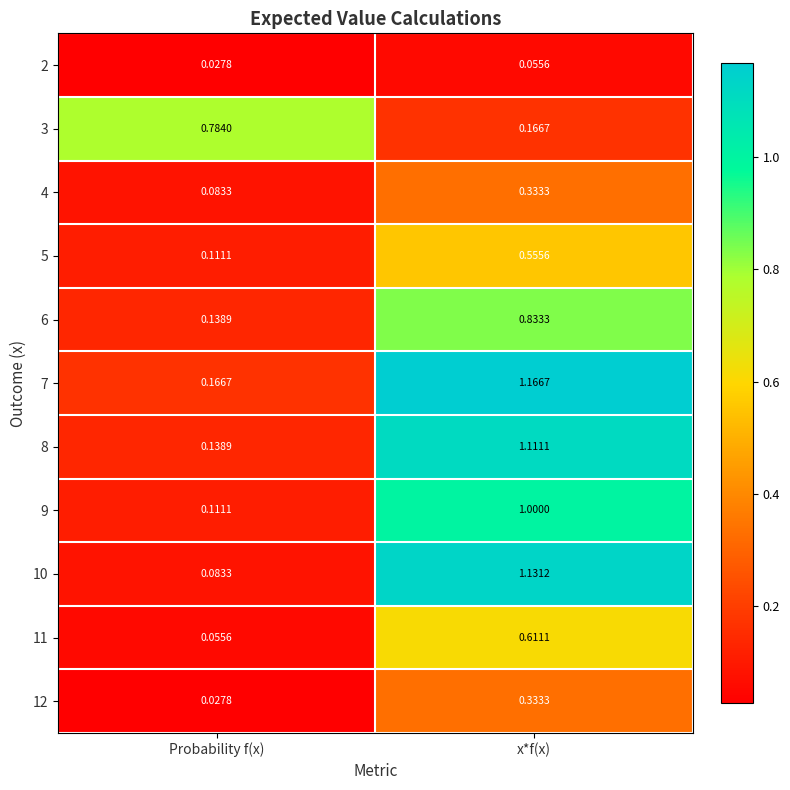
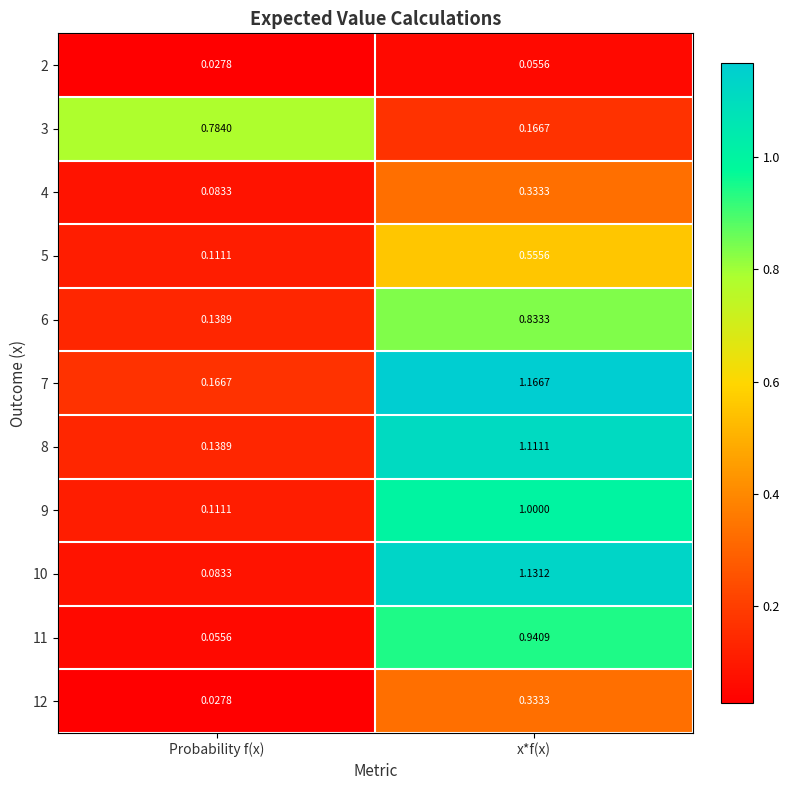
11, x*f(x): 0.6111 -> 0.9409
